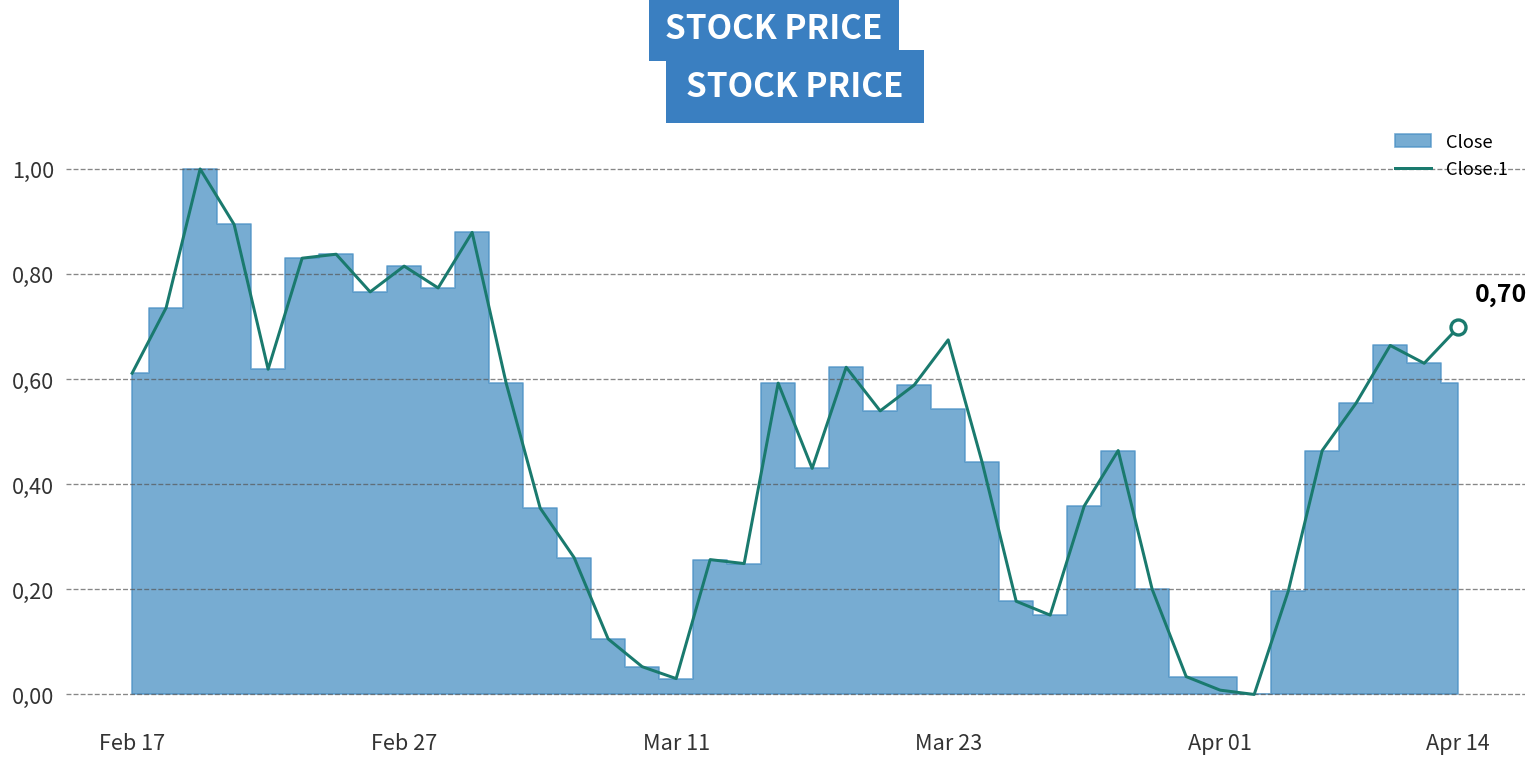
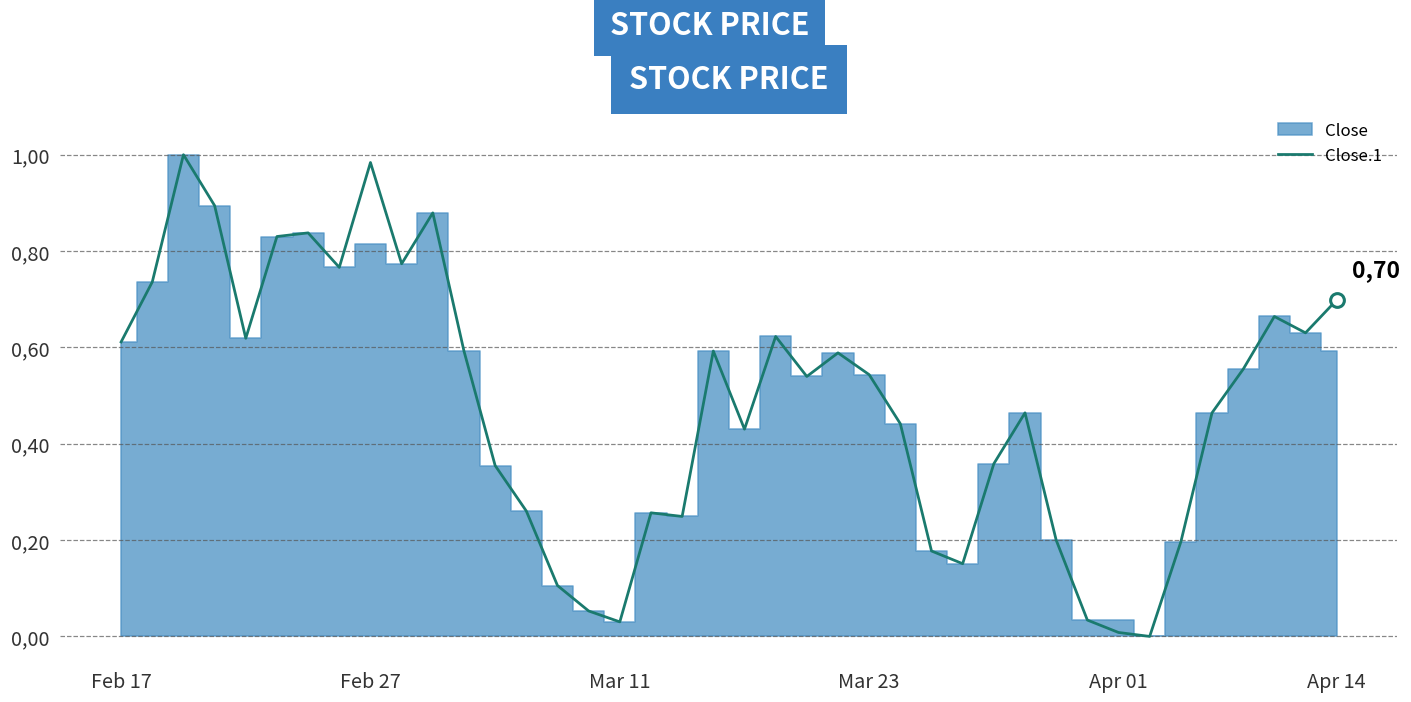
Close.1, Feb 27: 82 -> 98
Close.1, Mar 23: 67 -> 54
